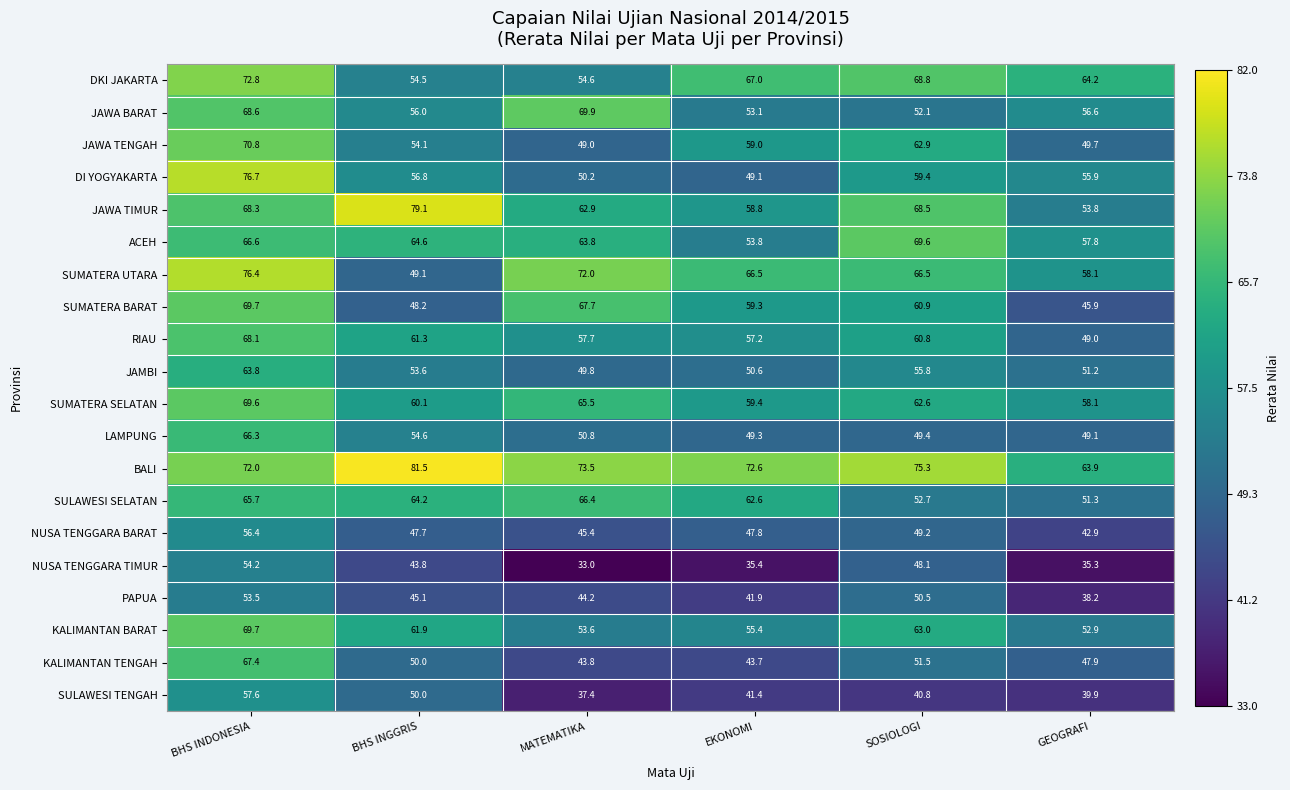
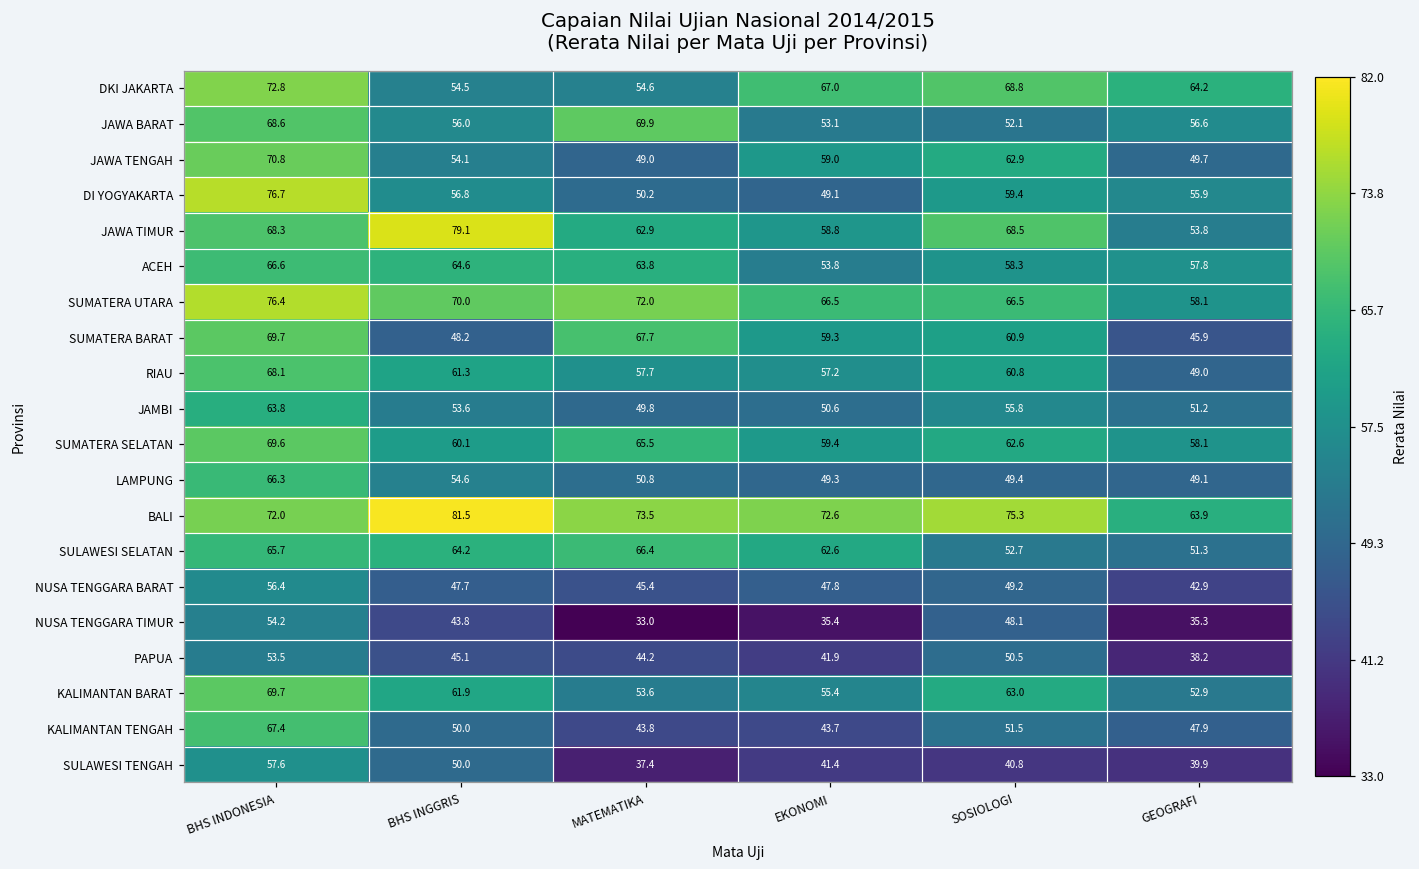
ACEH, SOSIOLOGI: 69.6 -> 58.3
SUMATERA UTARA, BHS INGGRIS: 49.1 -> 70.0
